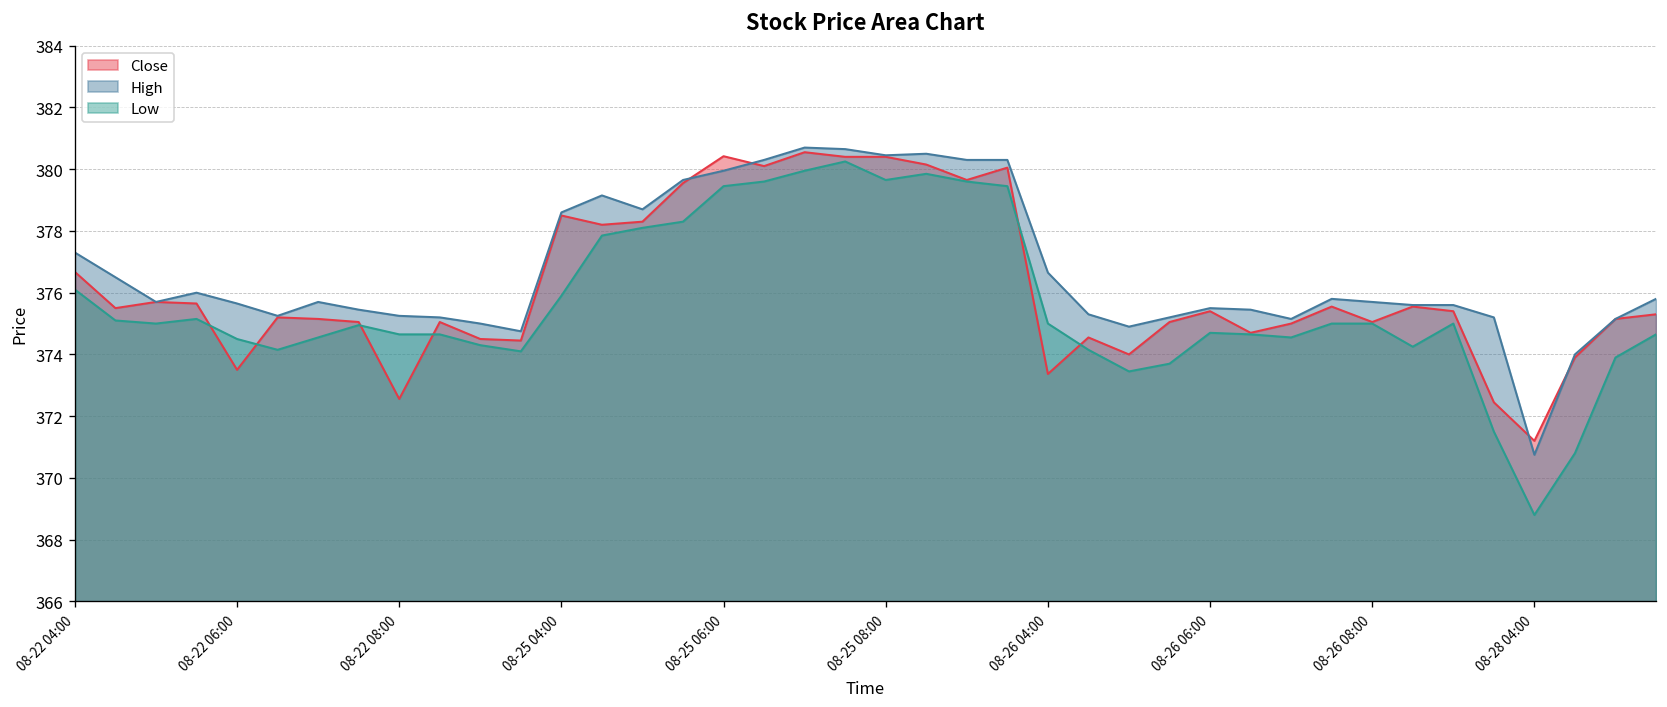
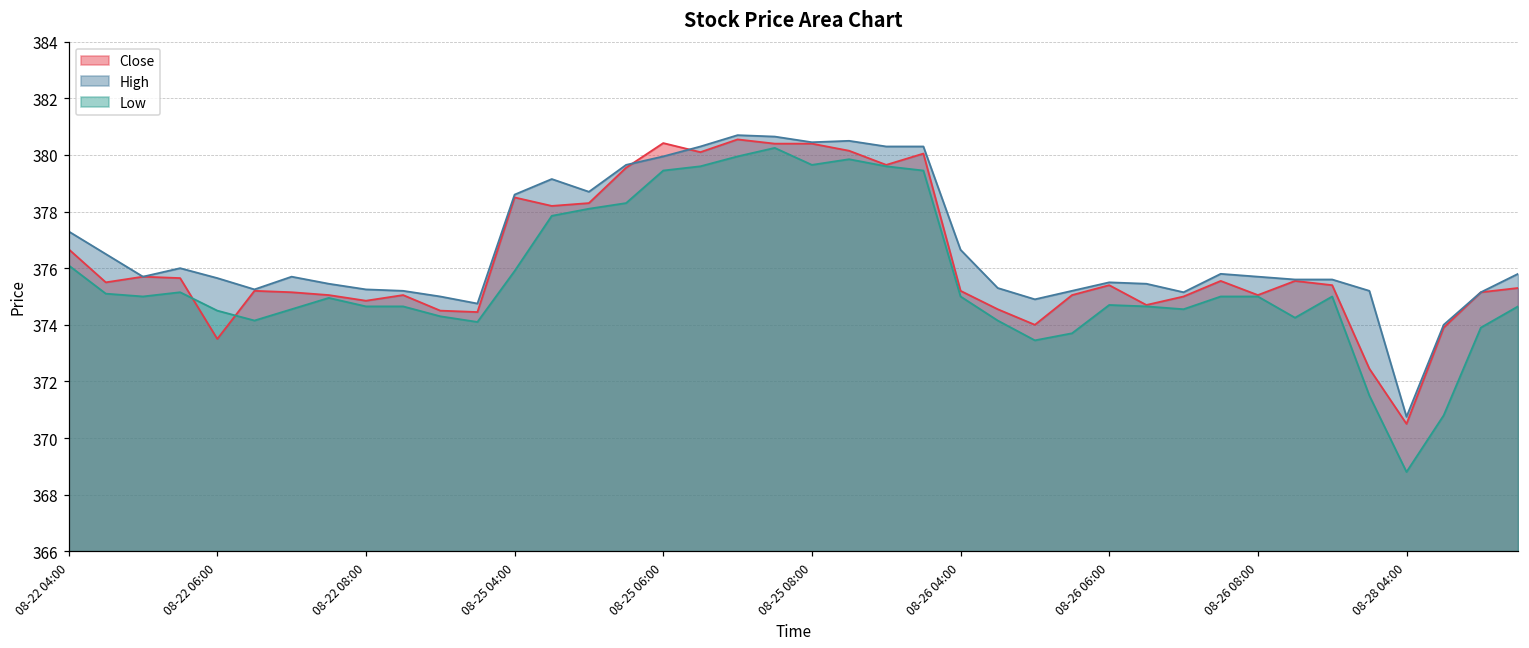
Close, 08-22 08:00: 372.6 -> 374.9
Close, 08-26 04:00: 373.4 -> 375.2
Close, 08-28 04:00: 371.2 -> 370.5
